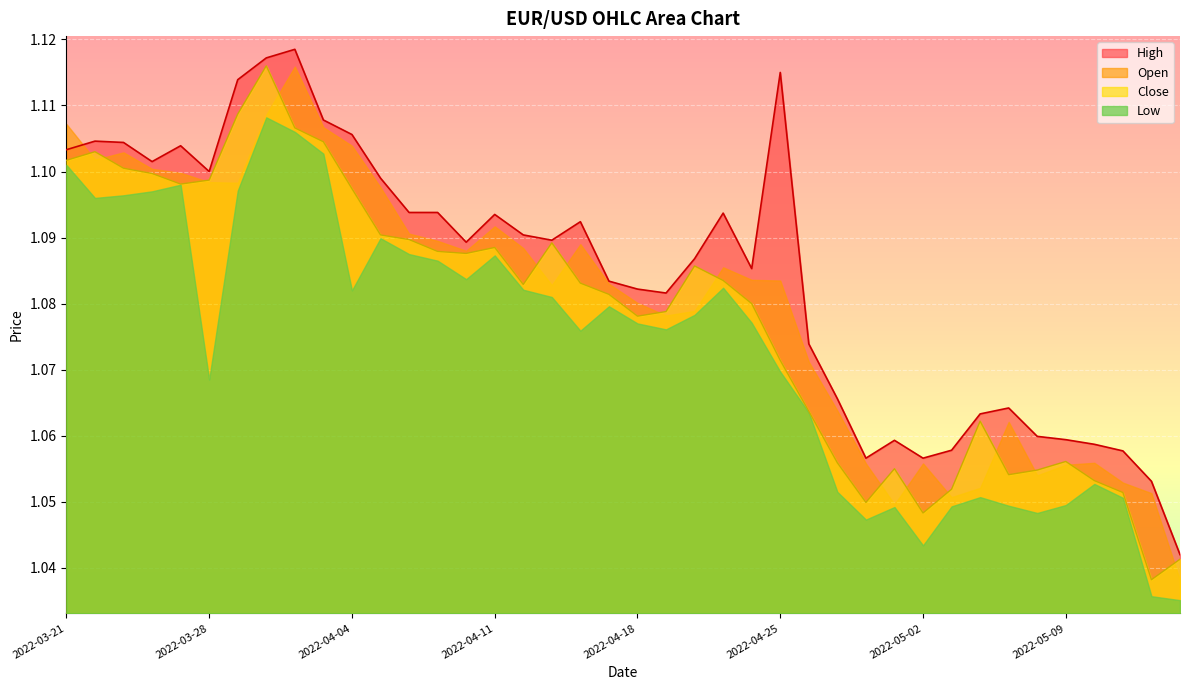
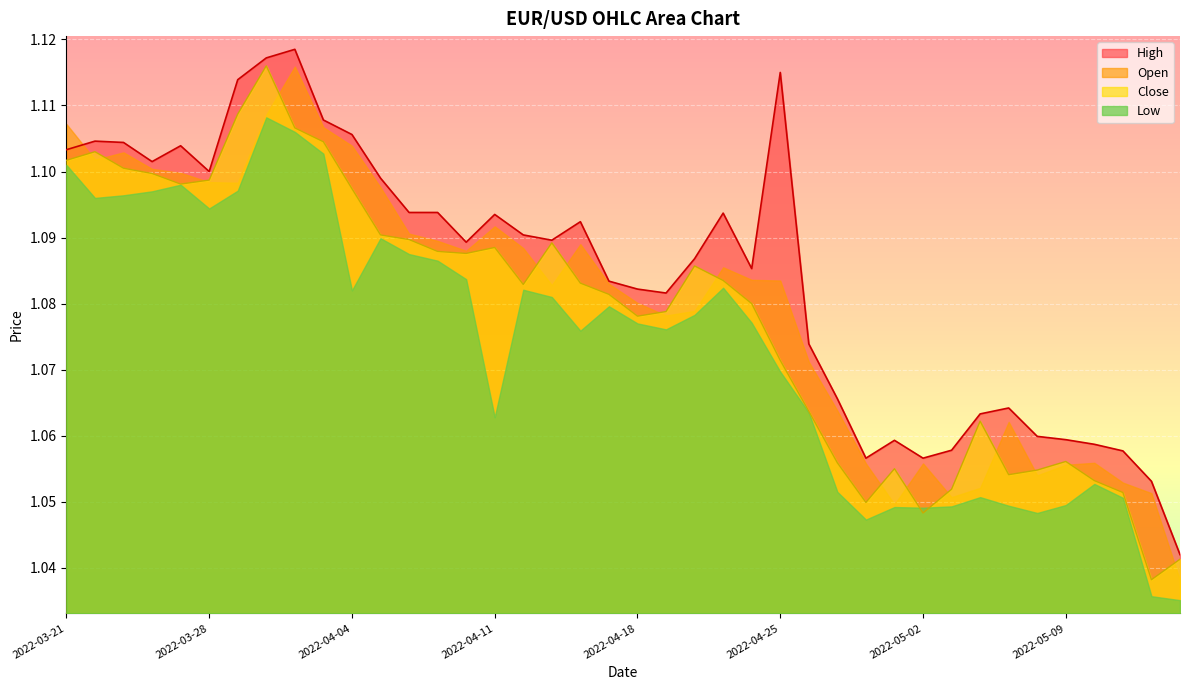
Low, 2022-03-28: 1.069 -> 1.094
Low, 2022-04-11: 1.087 -> 1.063
Low, 2022-05-02: 1.043 -> 1.049
